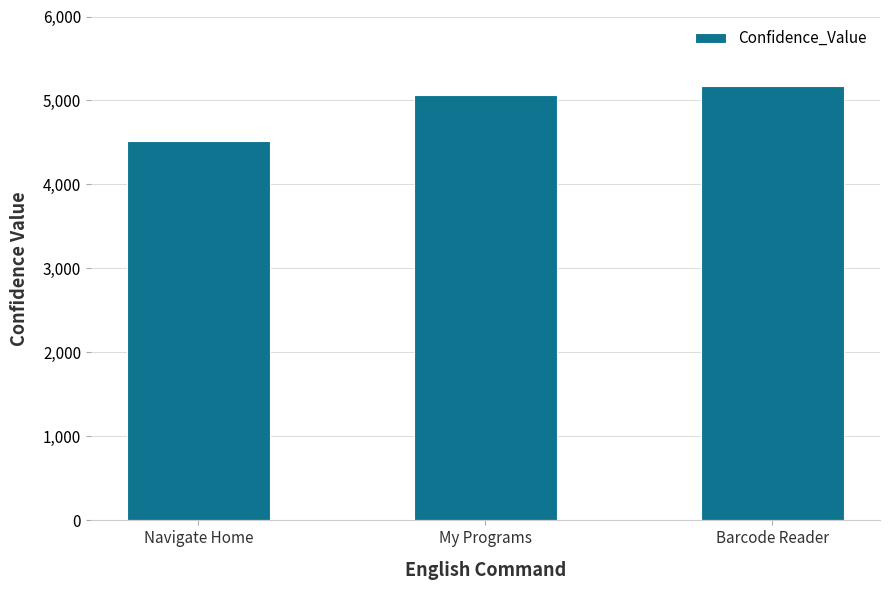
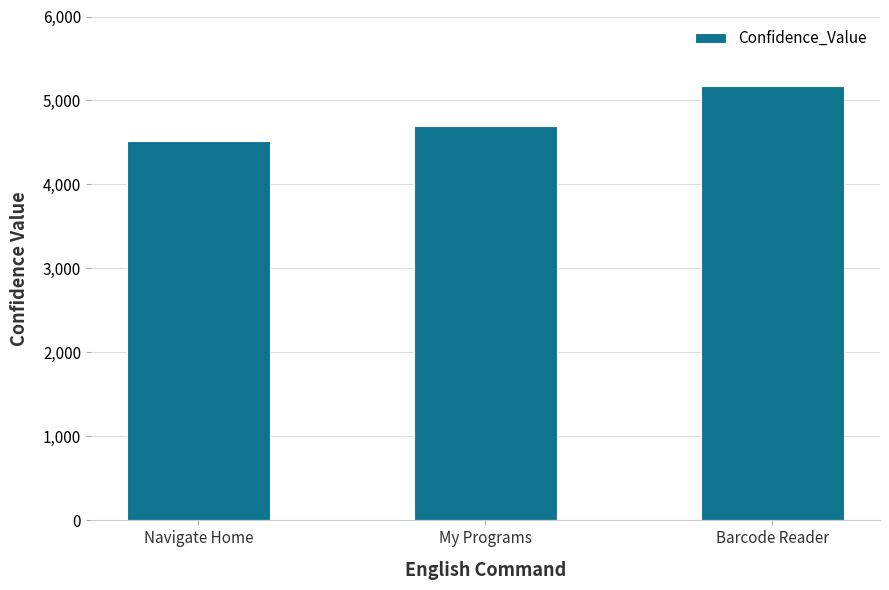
My Programs: 5,100 -> 4,700
